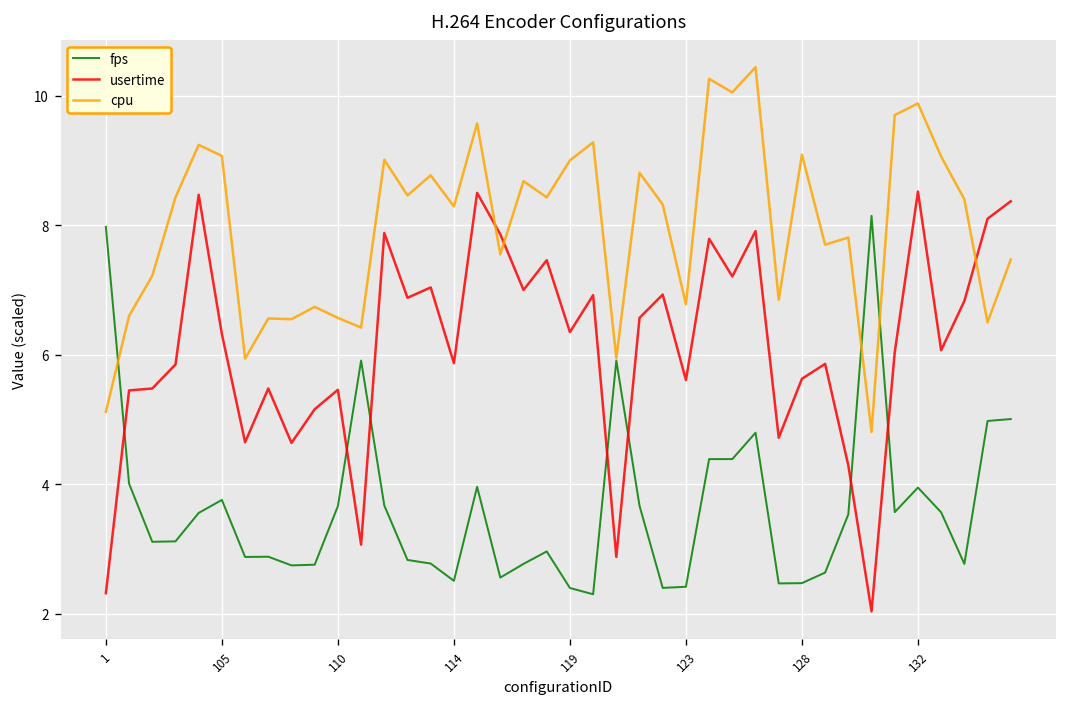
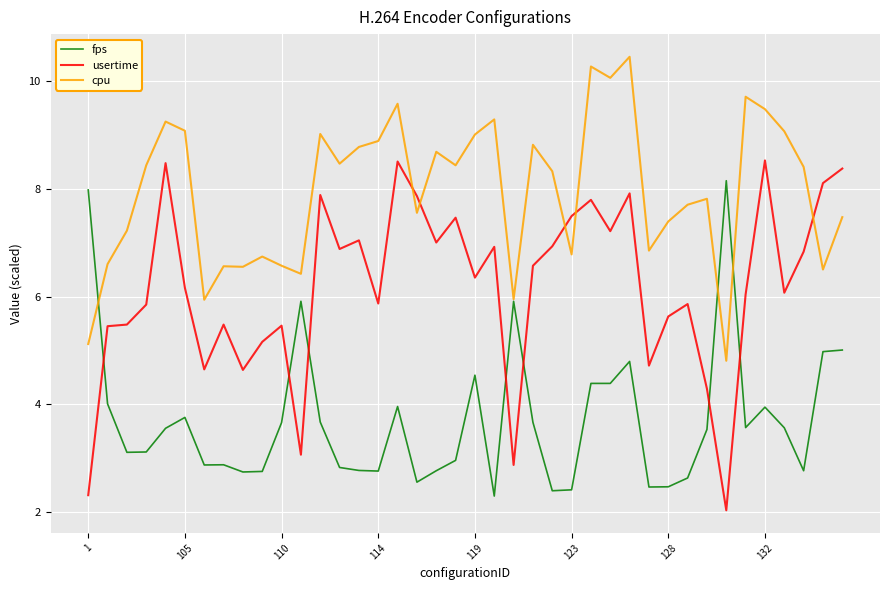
usertime, 105: 6.3 -> 6.2
fps, 114: 2.5 -> 2.8
cpu, 114: 8.3 -> 8.9
fps, 119: 2.4 -> 4.5
usertime, 123: 5.6 -> 7.5
cpu, 128: 9.1 -> 7.4
cpu, 132: 9.9 -> 9.5
